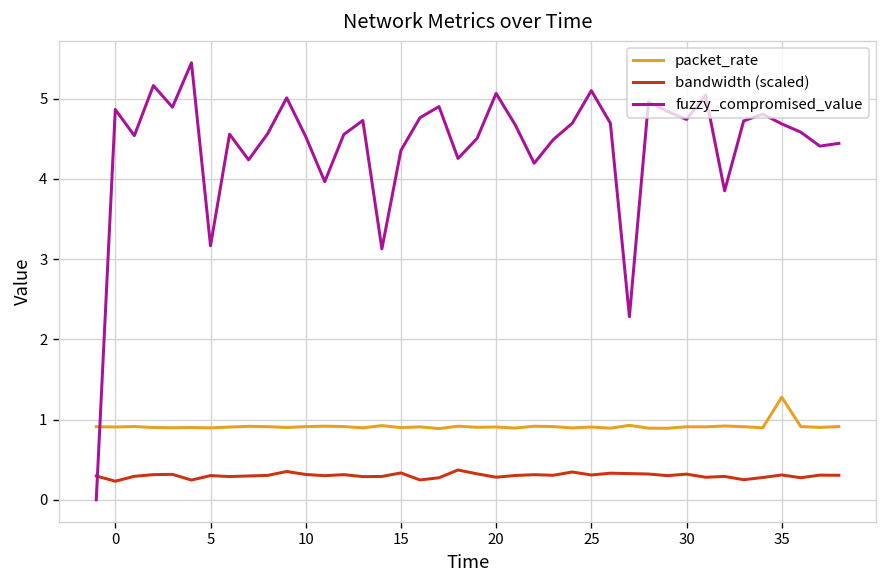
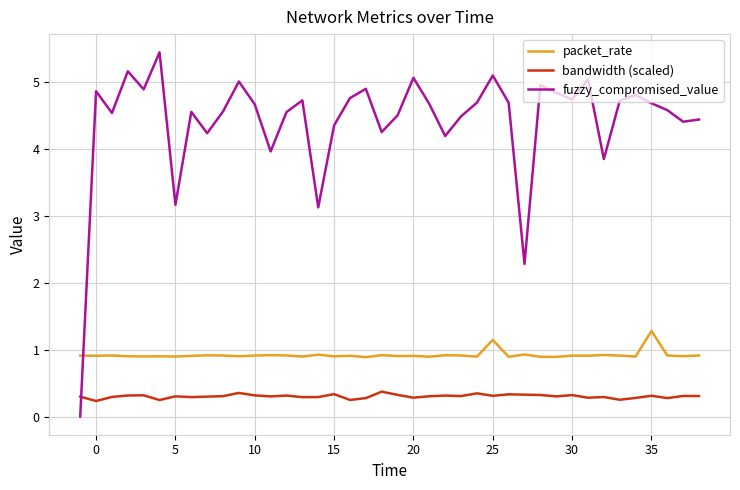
fuzzy_compromised_value, 10: 4.5 -> 4.7
packet_rate, 25: 0.9 -> 1.1
